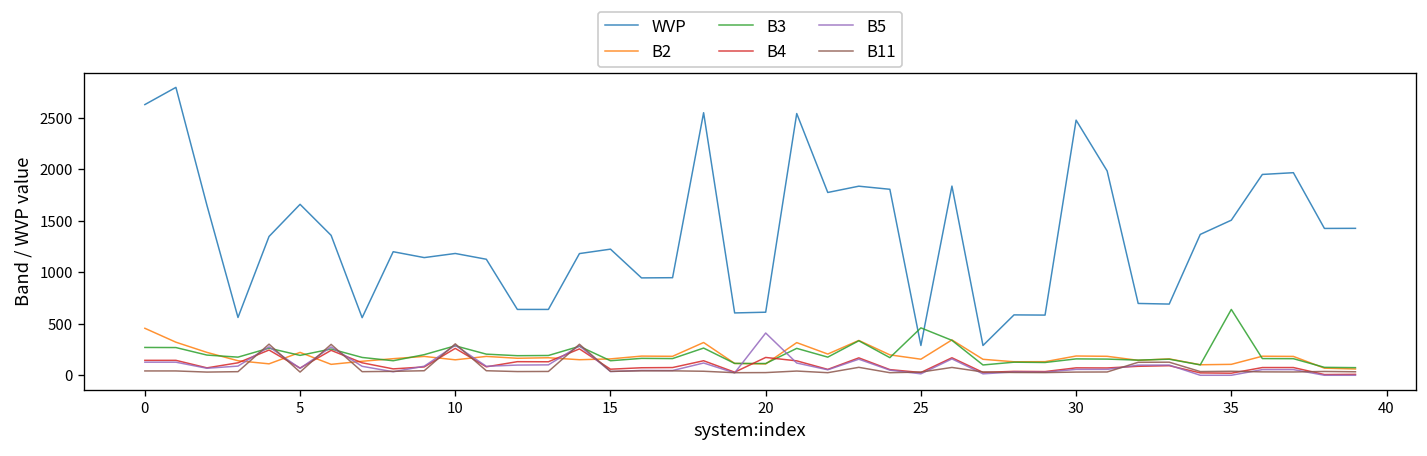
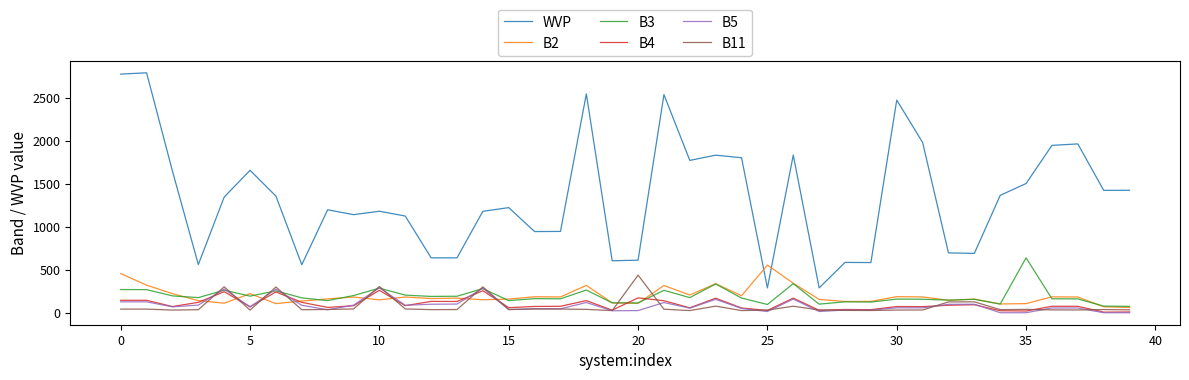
WVP, 0: 2600 -> 2800
B5, 20: 400 -> 0
B11, 20: 0 -> 400
B2, 25: 200 -> 600
B3, 25: 500 -> 100
